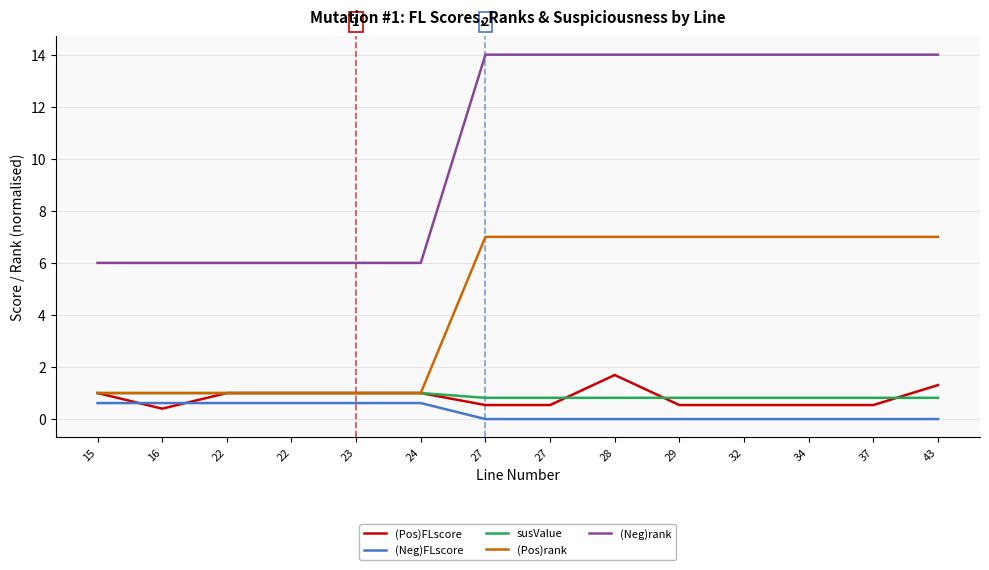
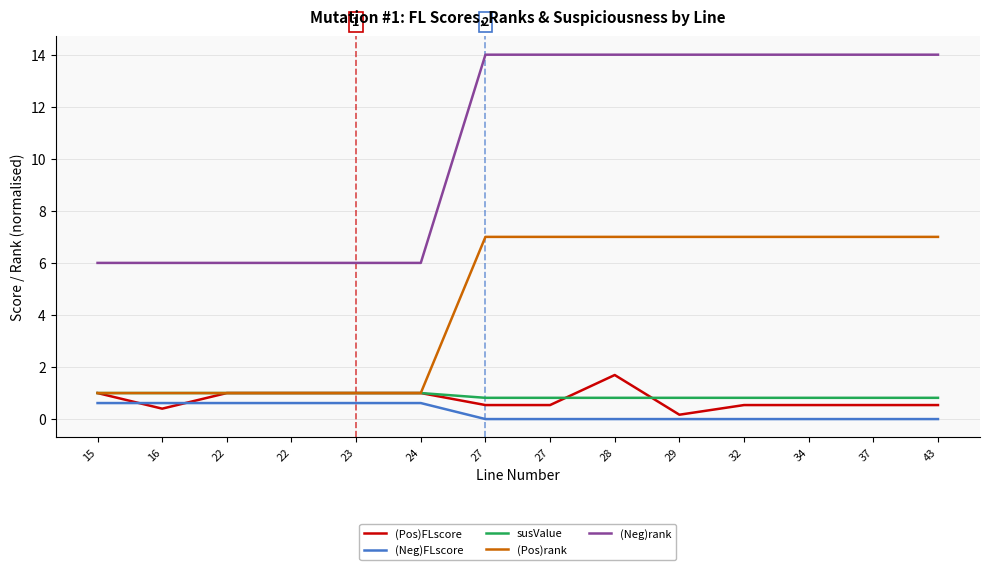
(Pos)FLscore, 29: 0.5 -> 0.2
(Pos)FLscore, 43: 1.3 -> 0.5
